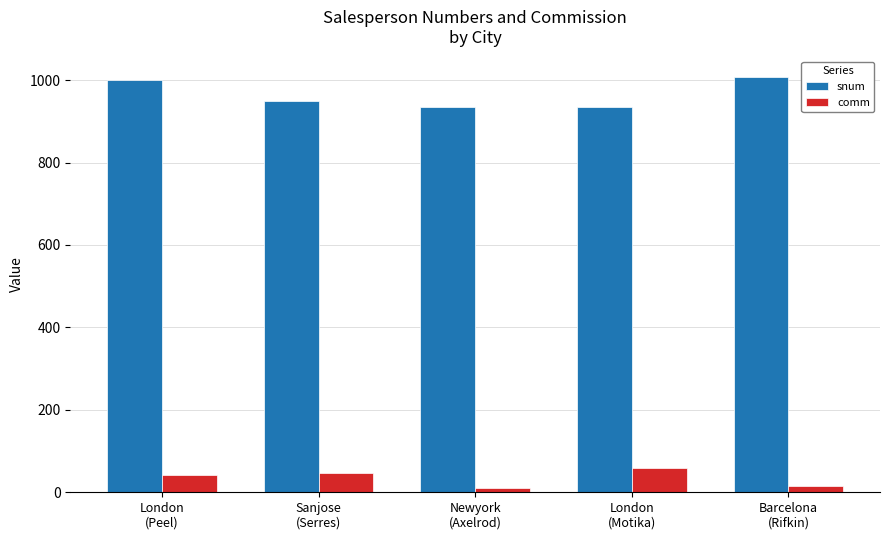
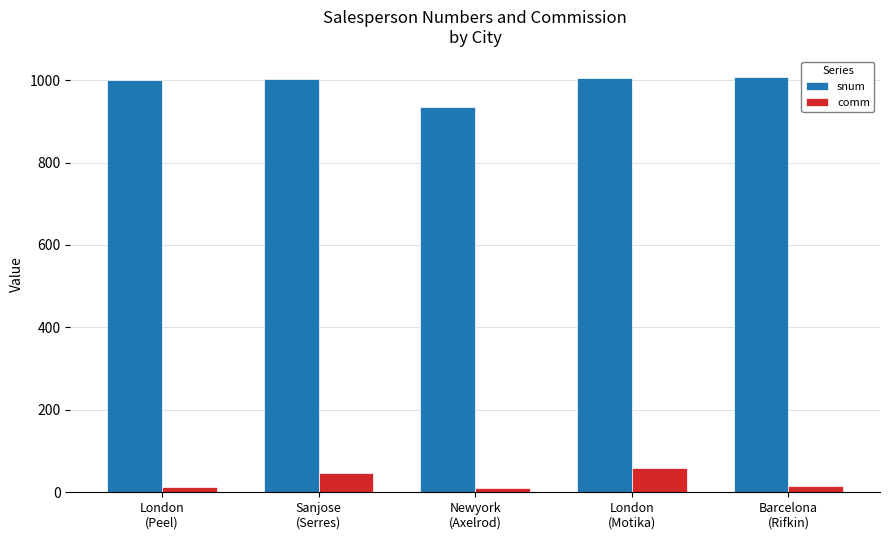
comm, London (Peel): 40 -> 10
snum, Sanjose (Serres): 950 -> 1000
snum, London (Motika): 940 -> 1000
